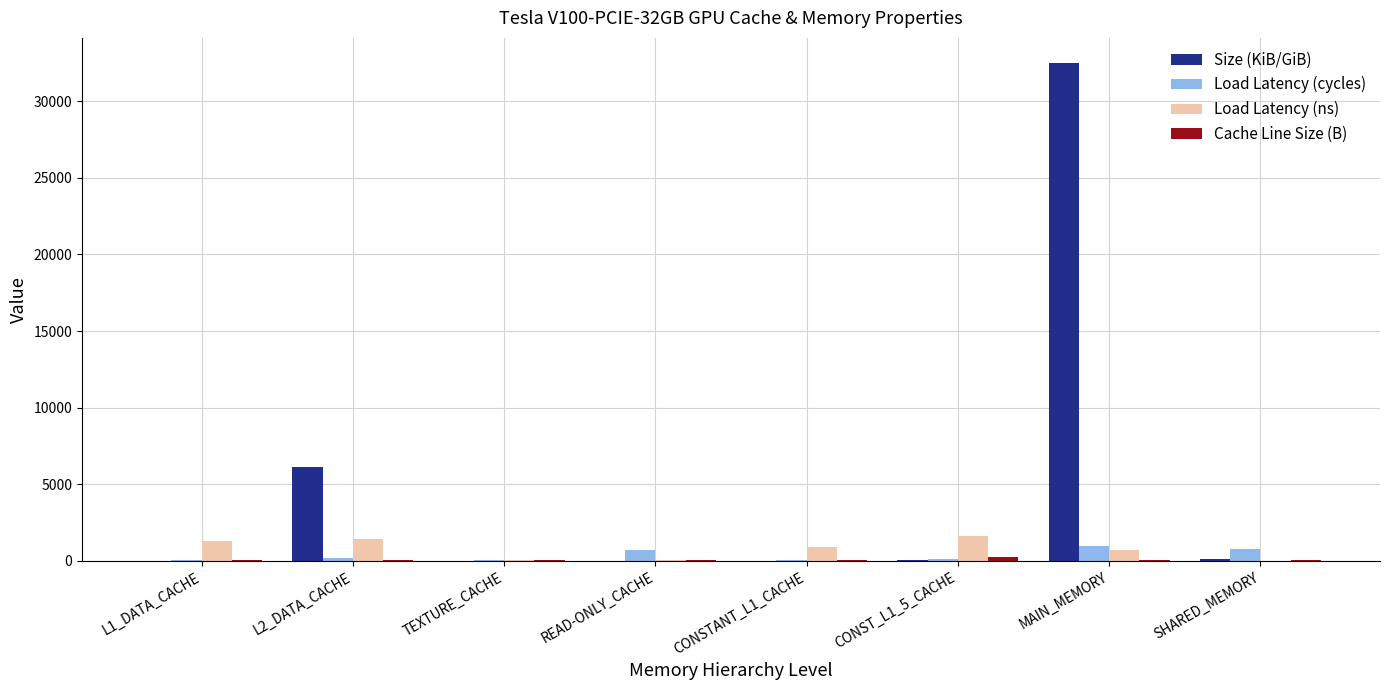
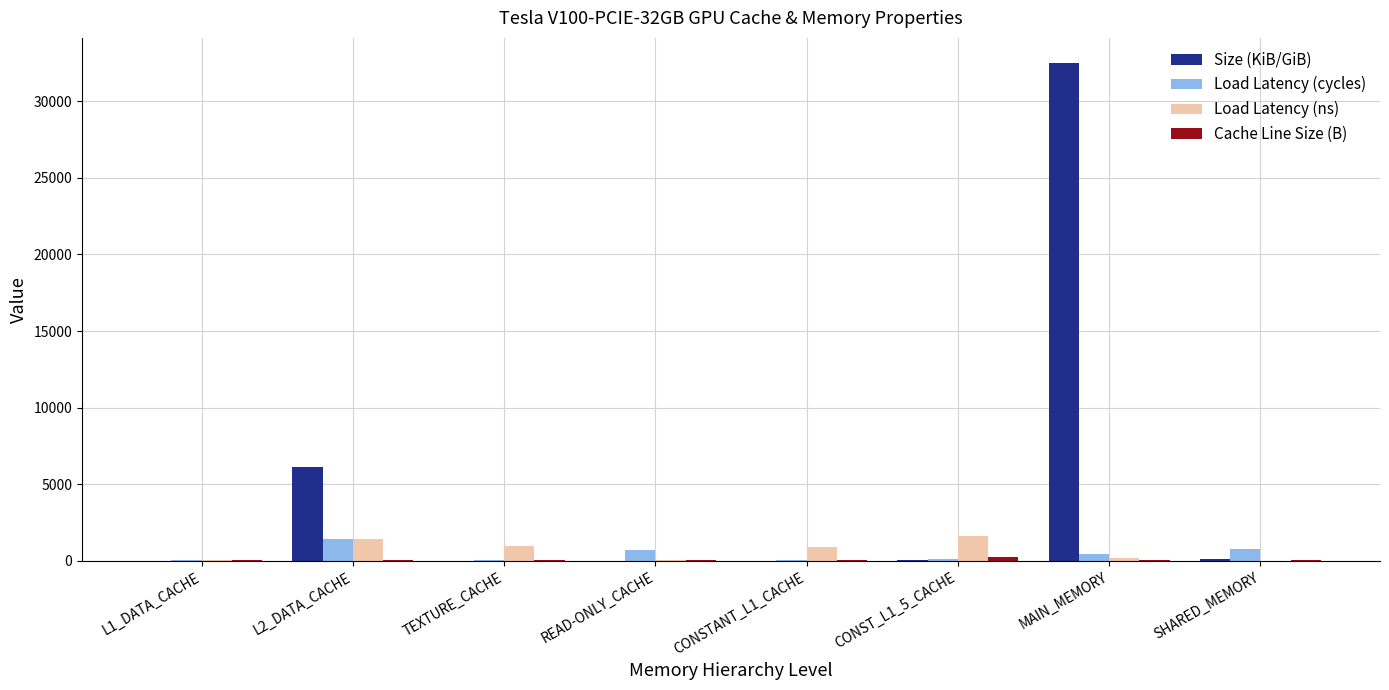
Load Latency (ns), L1_DATA_CACHE: 1300 -> 0
Load Latency (cycles), L2_DATA_CACHE: 200 -> 1400
Load Latency (ns), TEXTURE_CACHE: 100 -> 1000
Load Latency (cycles), MAIN_MEMORY: 1000 -> 400
Load Latency (ns), MAIN_MEMORY: 700 -> 200
